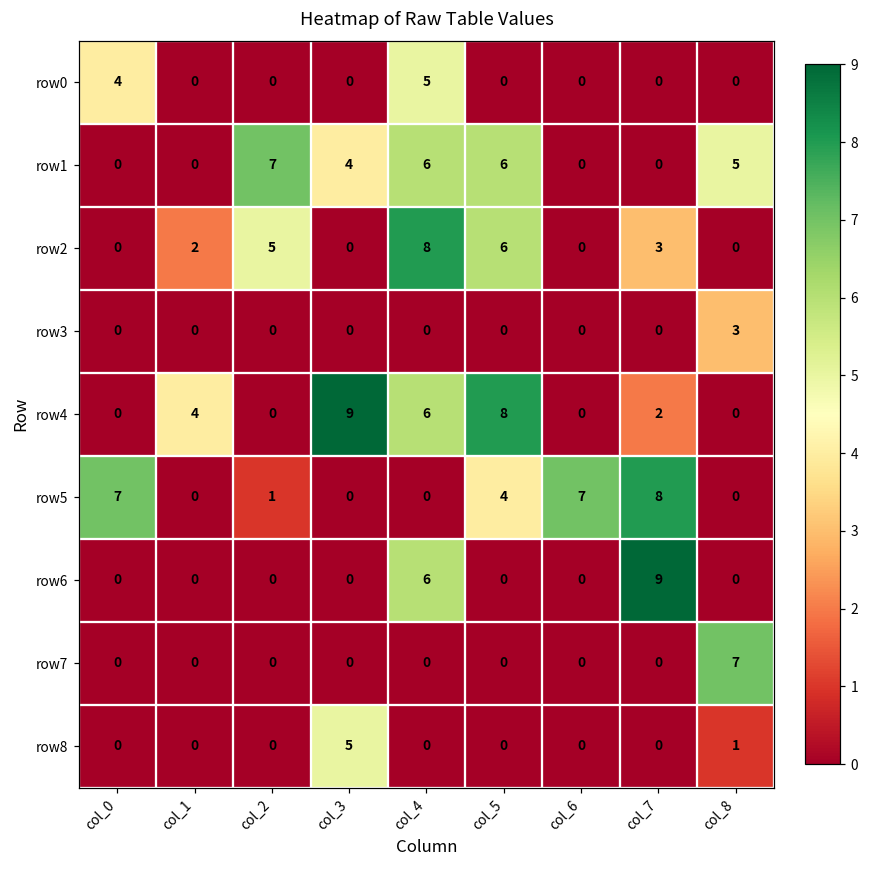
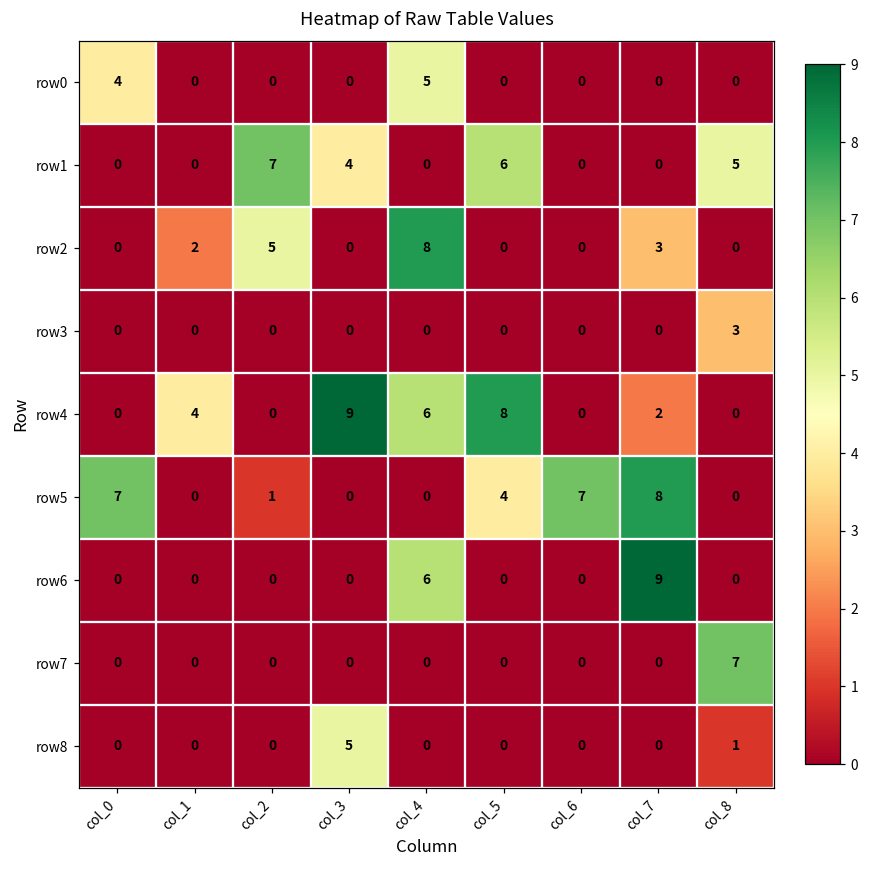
row1, col_4: 6 -> 0
row2, col_5: 6 -> 0
